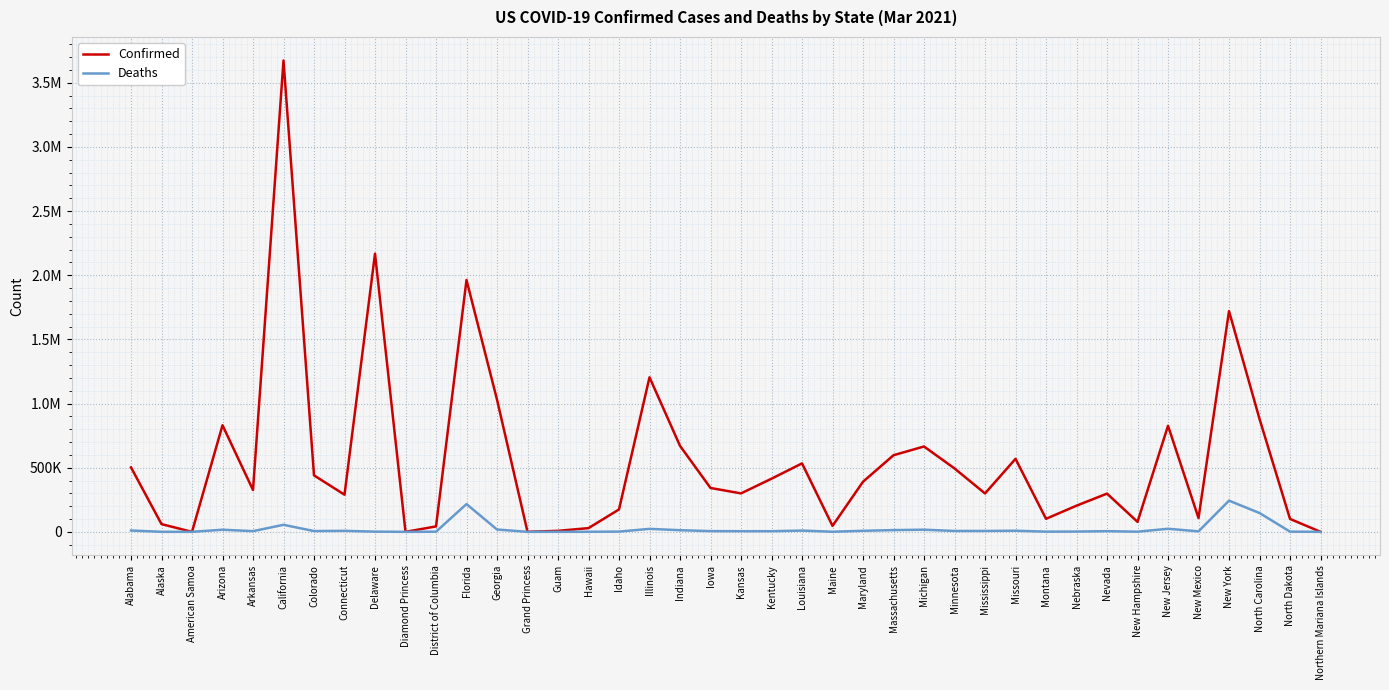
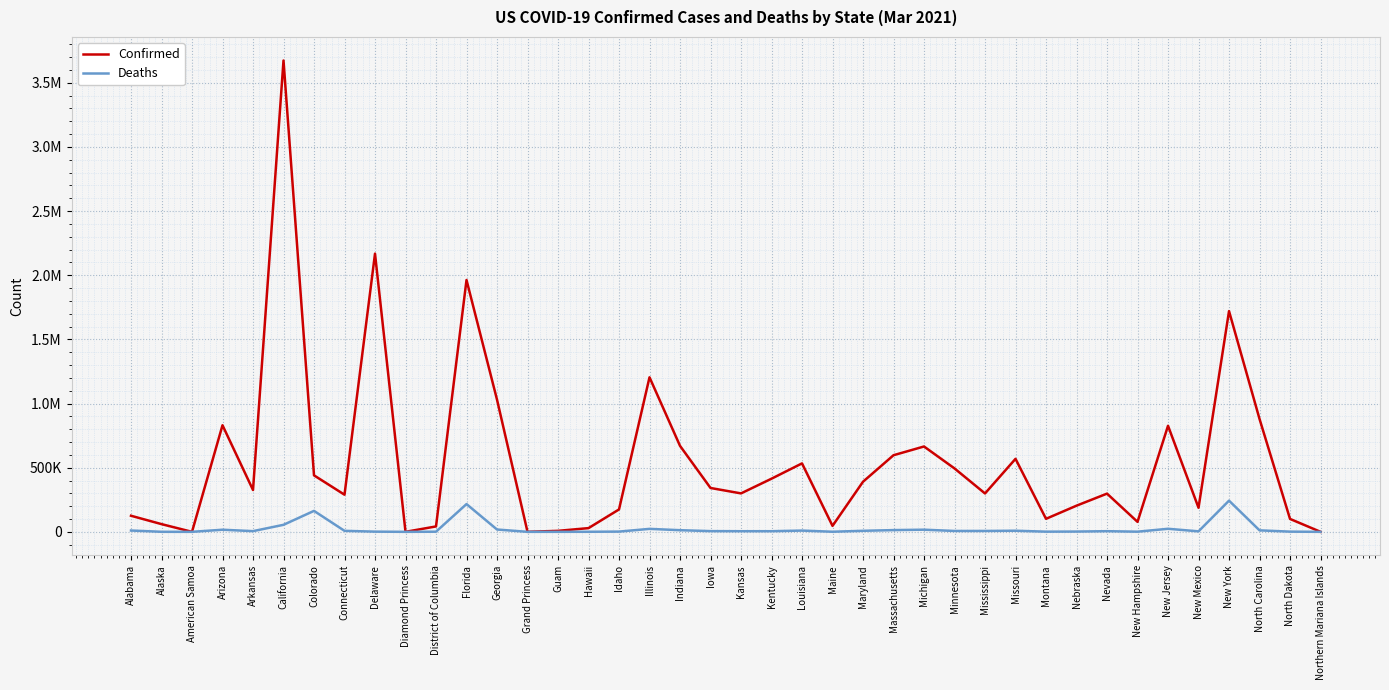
Confirmed, Alabama: 500000 -> 130000
Deaths, Colorado: 10000 -> 160000
Confirmed, New Mexico: 110000 -> 190000
Deaths, North Carolina: 150000 -> 10000
